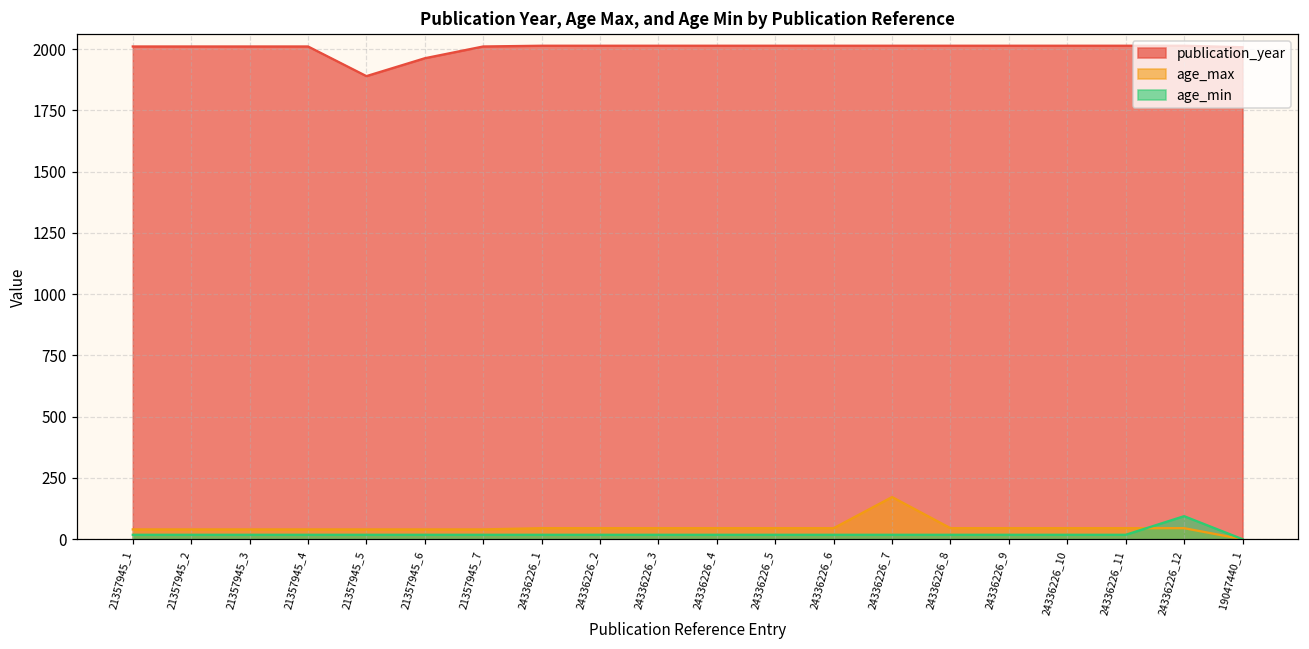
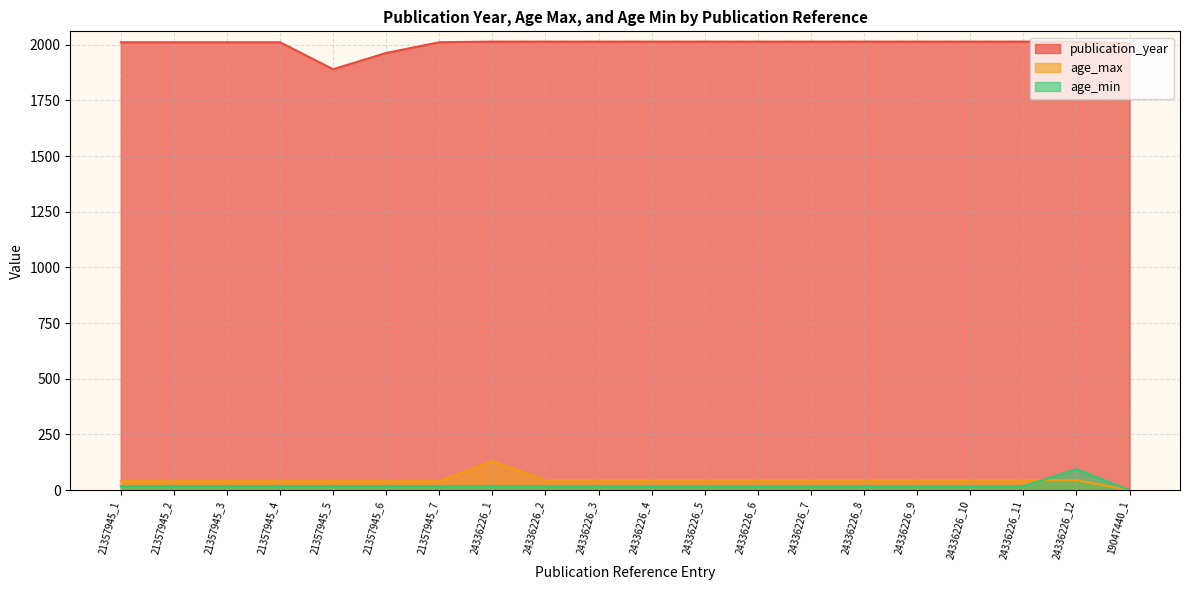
age_max, 24336226_1: 50 -> 130
age_max, 24336226_7: 170 -> 50
